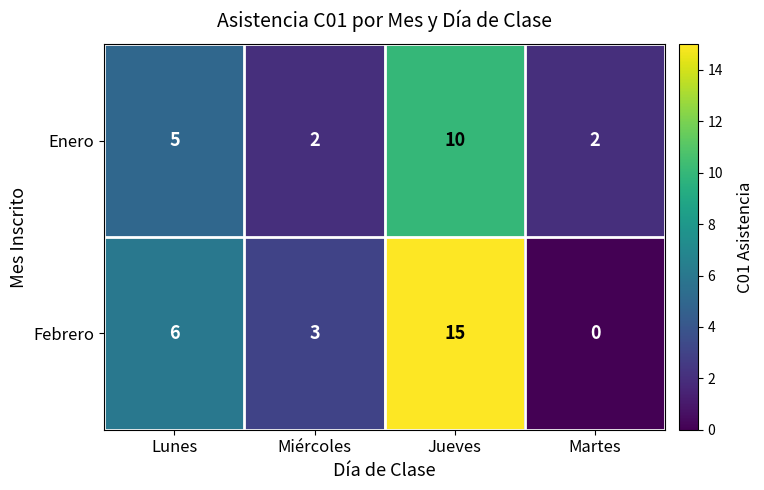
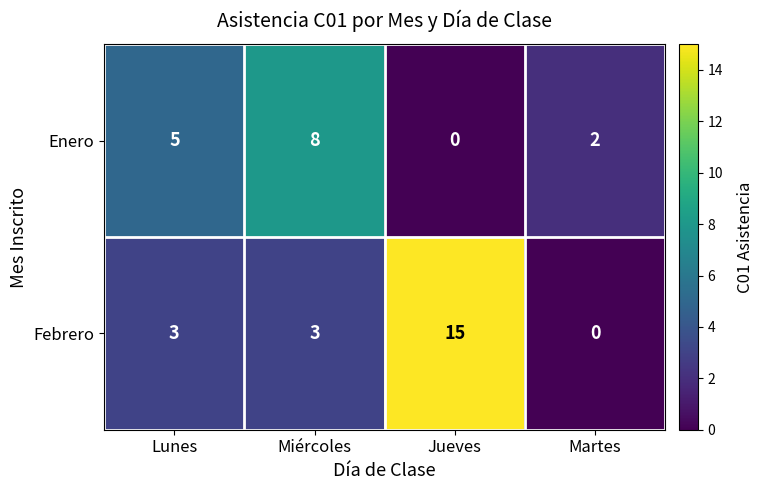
Enero, Miércoles: 2 -> 8
Enero, Jueves: 10 -> 0
Febrero, Lunes: 6 -> 3
